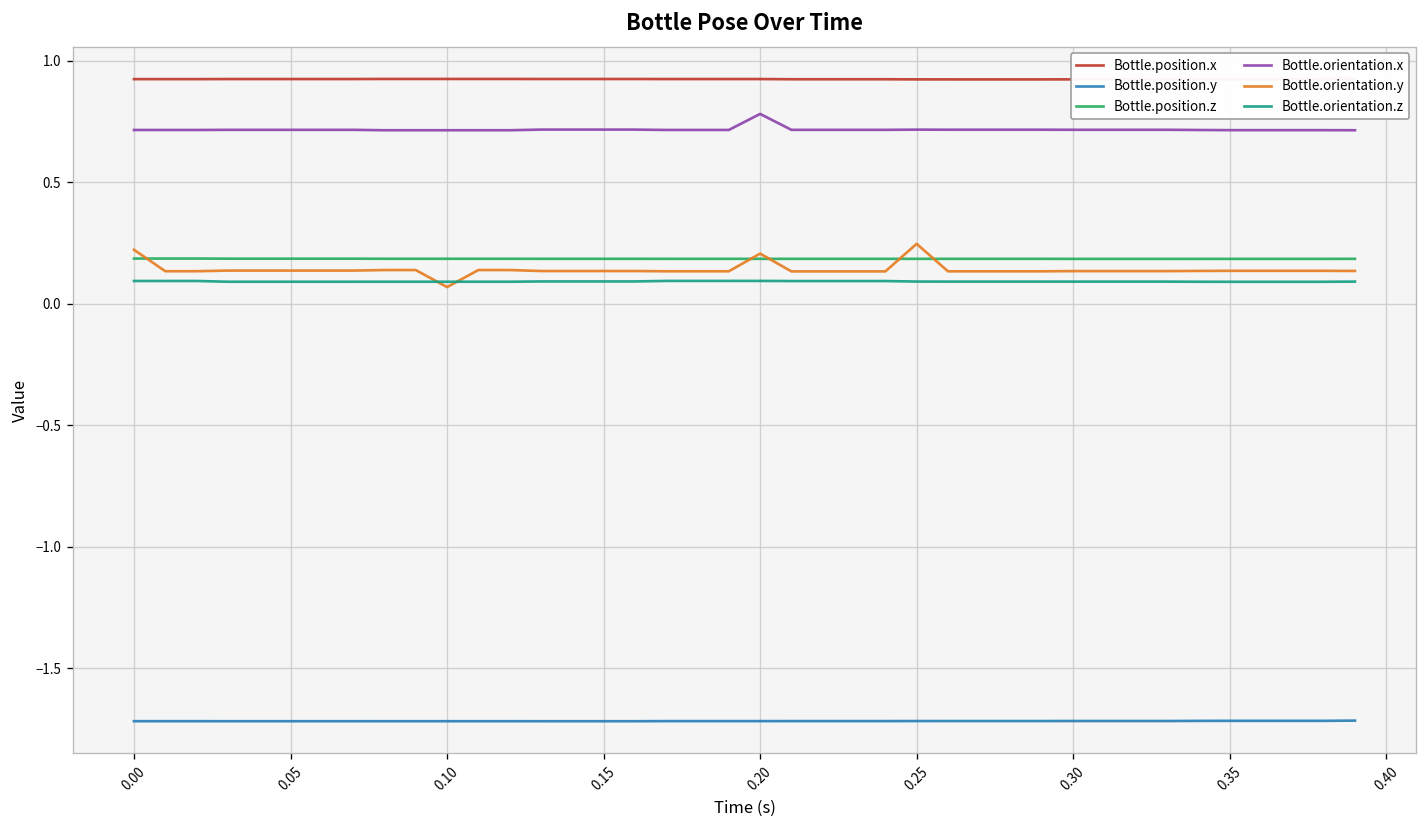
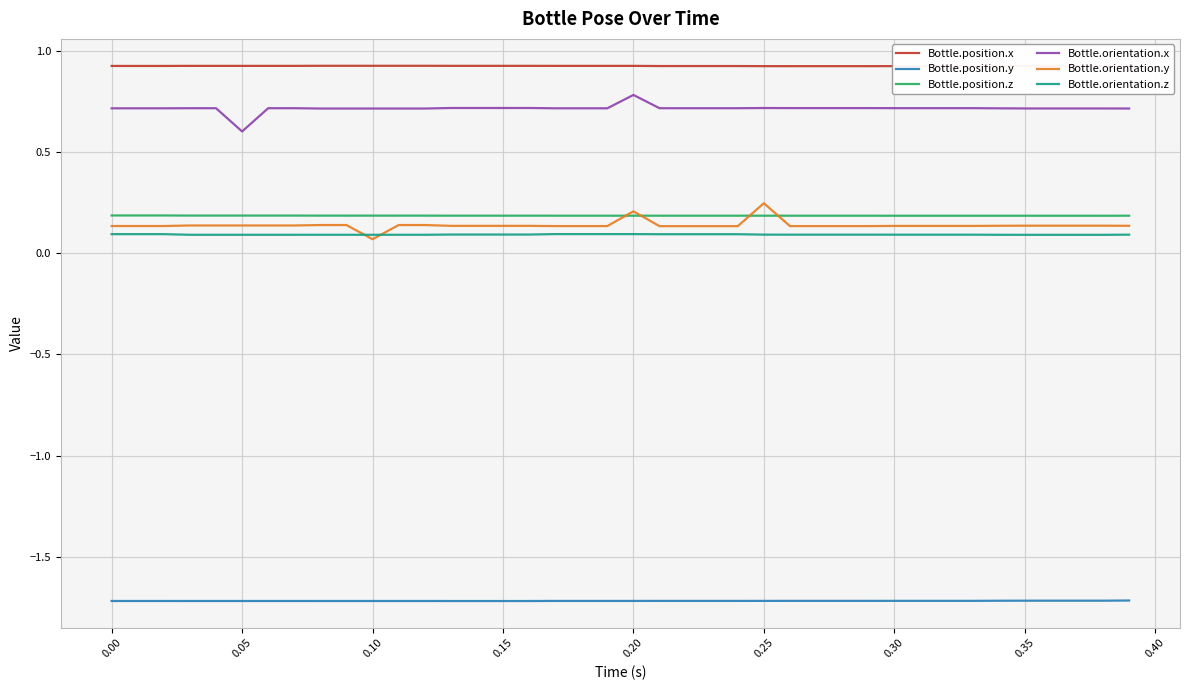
Bottle.orientation.y, 0.00: 0.22 -> 0.13
Bottle.orientation.x, 0.05: 0.72 -> 0.60
